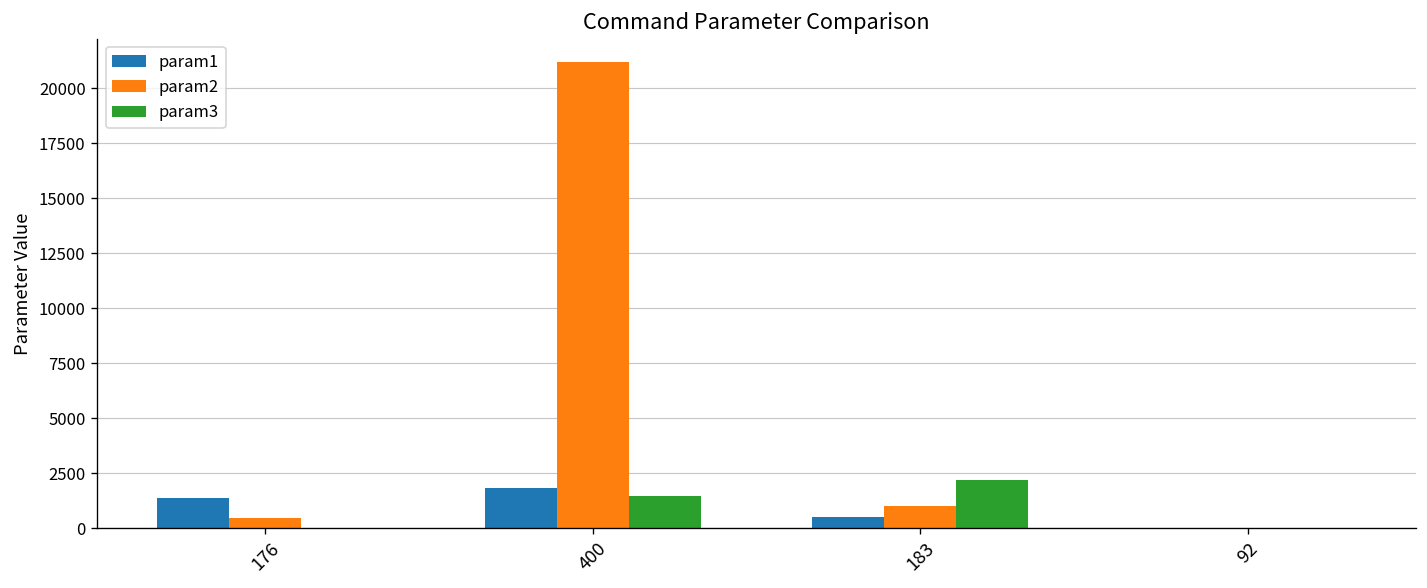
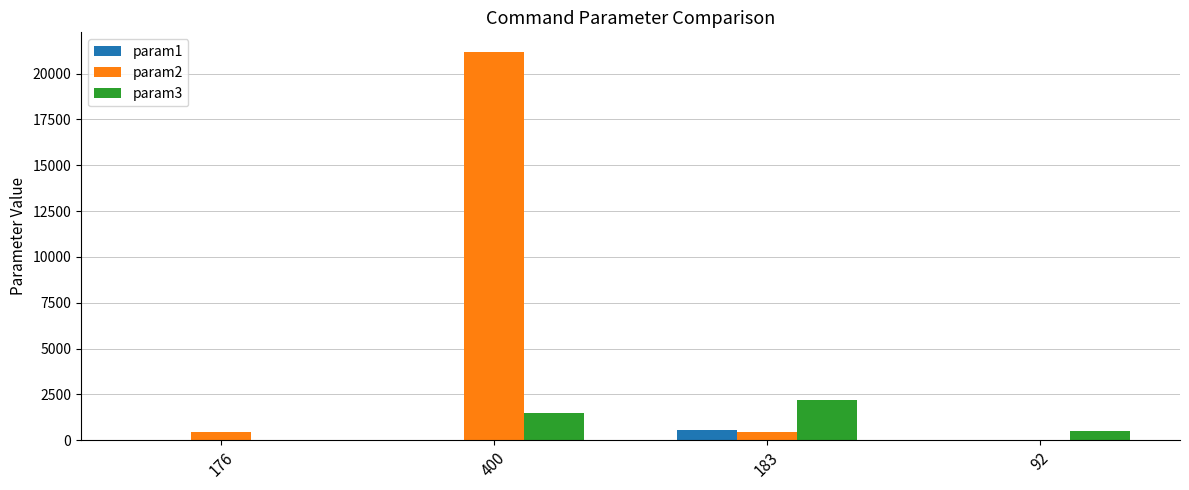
param1, 176: 1400 -> 0
param1, 400: 1800 -> 0
param2, 183: 1000 -> 400
param3, 92: 0 -> 500
